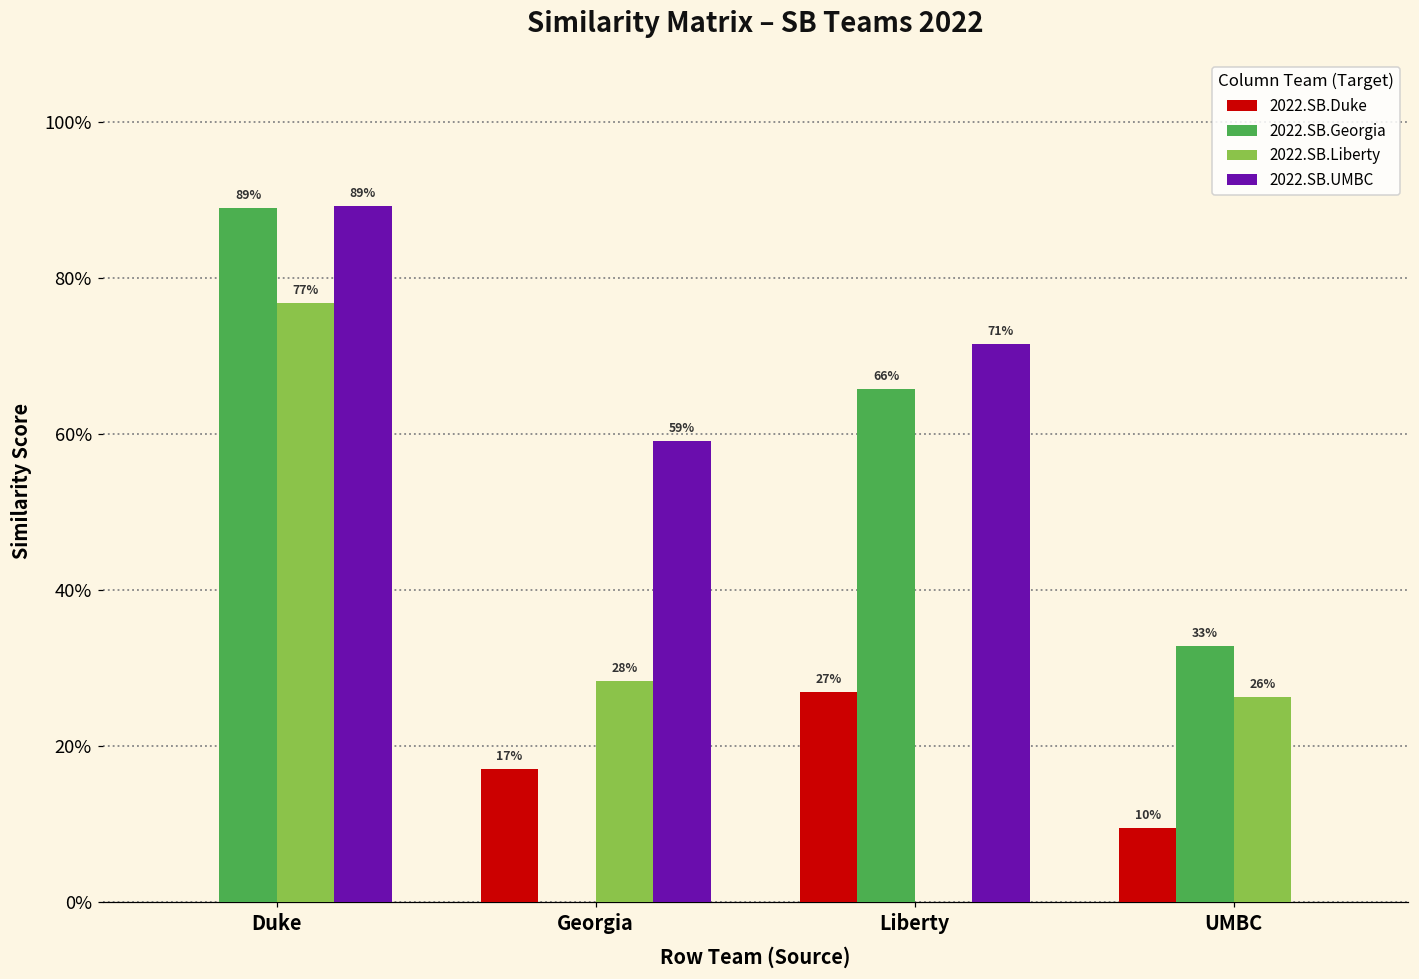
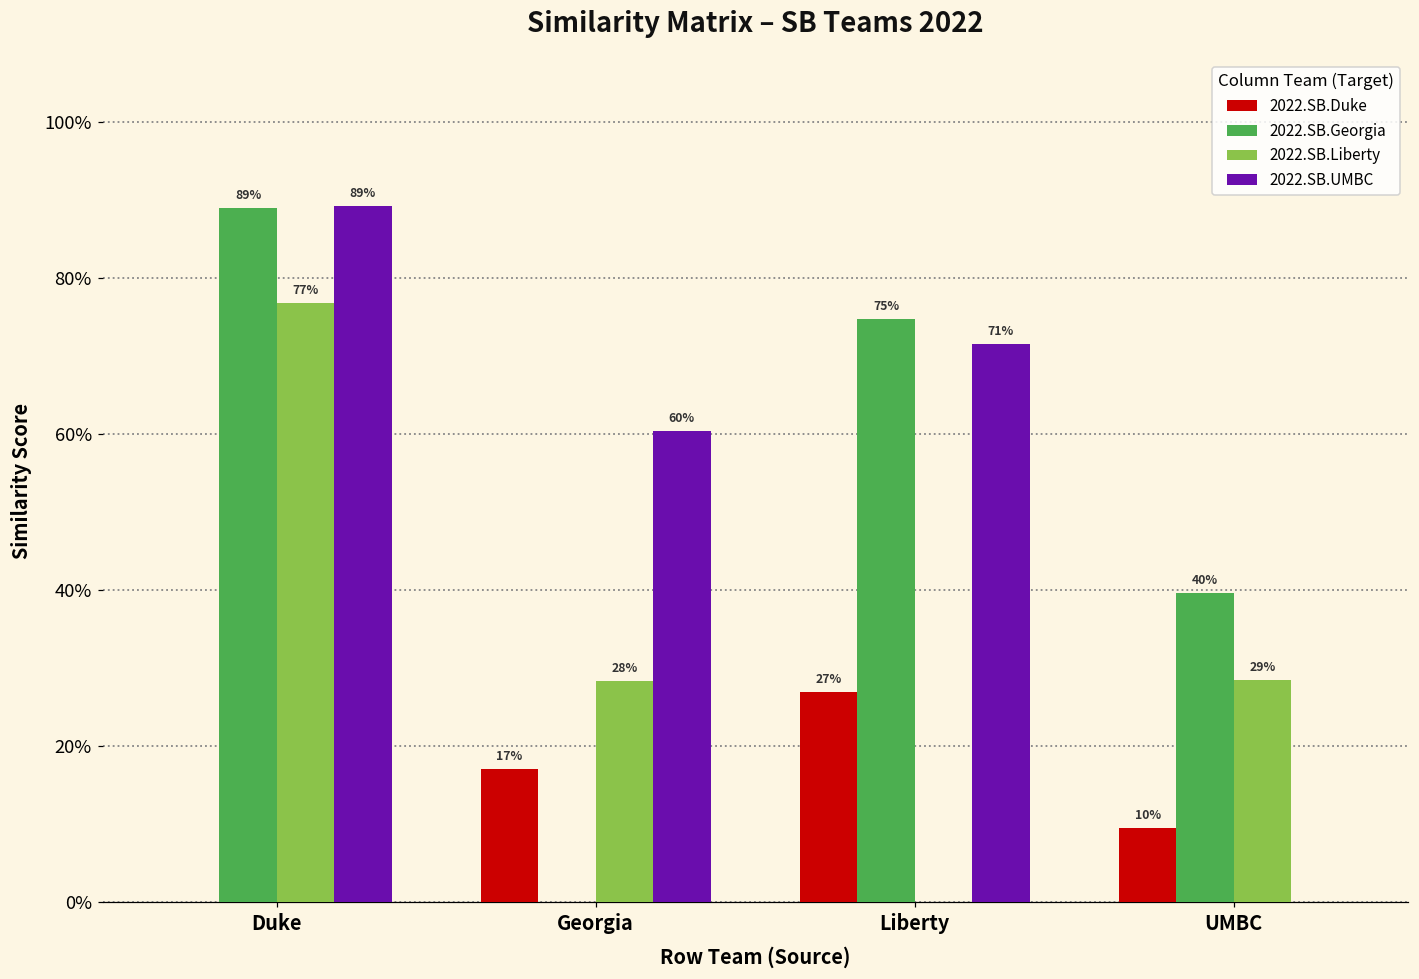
2022.SB.UMBC, Georgia: 59% -> 60%
2022.SB.Georgia, Liberty: 66% -> 75%
2022.SB.Georgia, UMBC: 33% -> 40%
2022.SB.Liberty, UMBC: 26% -> 29%
